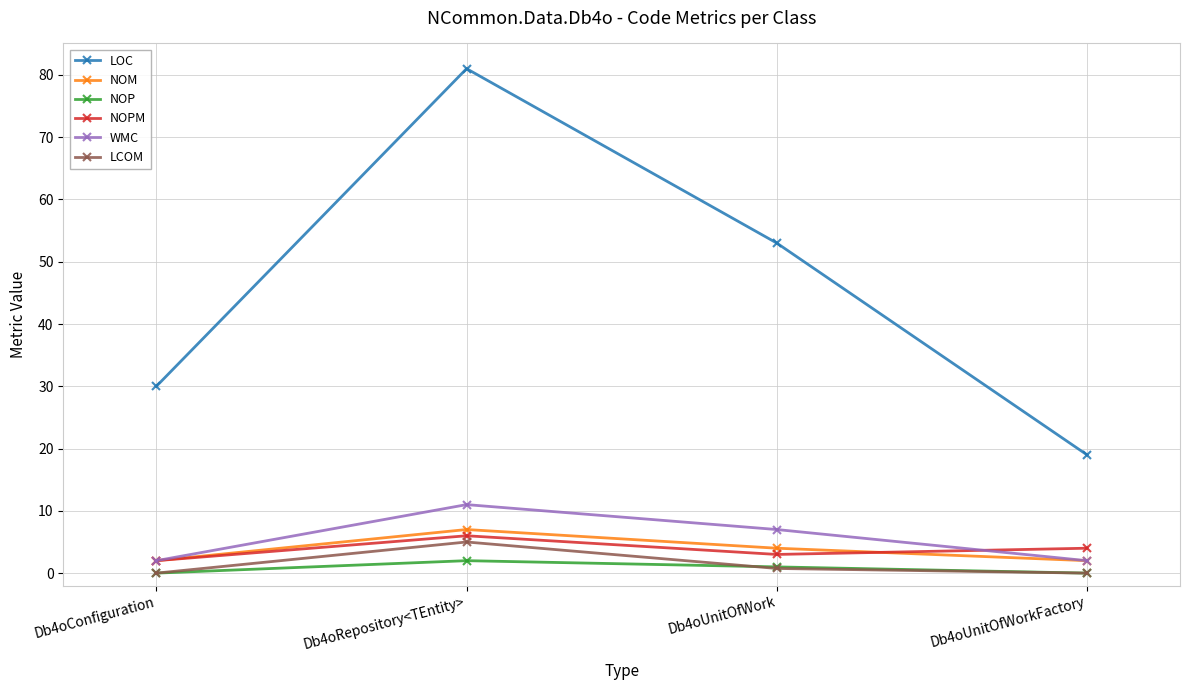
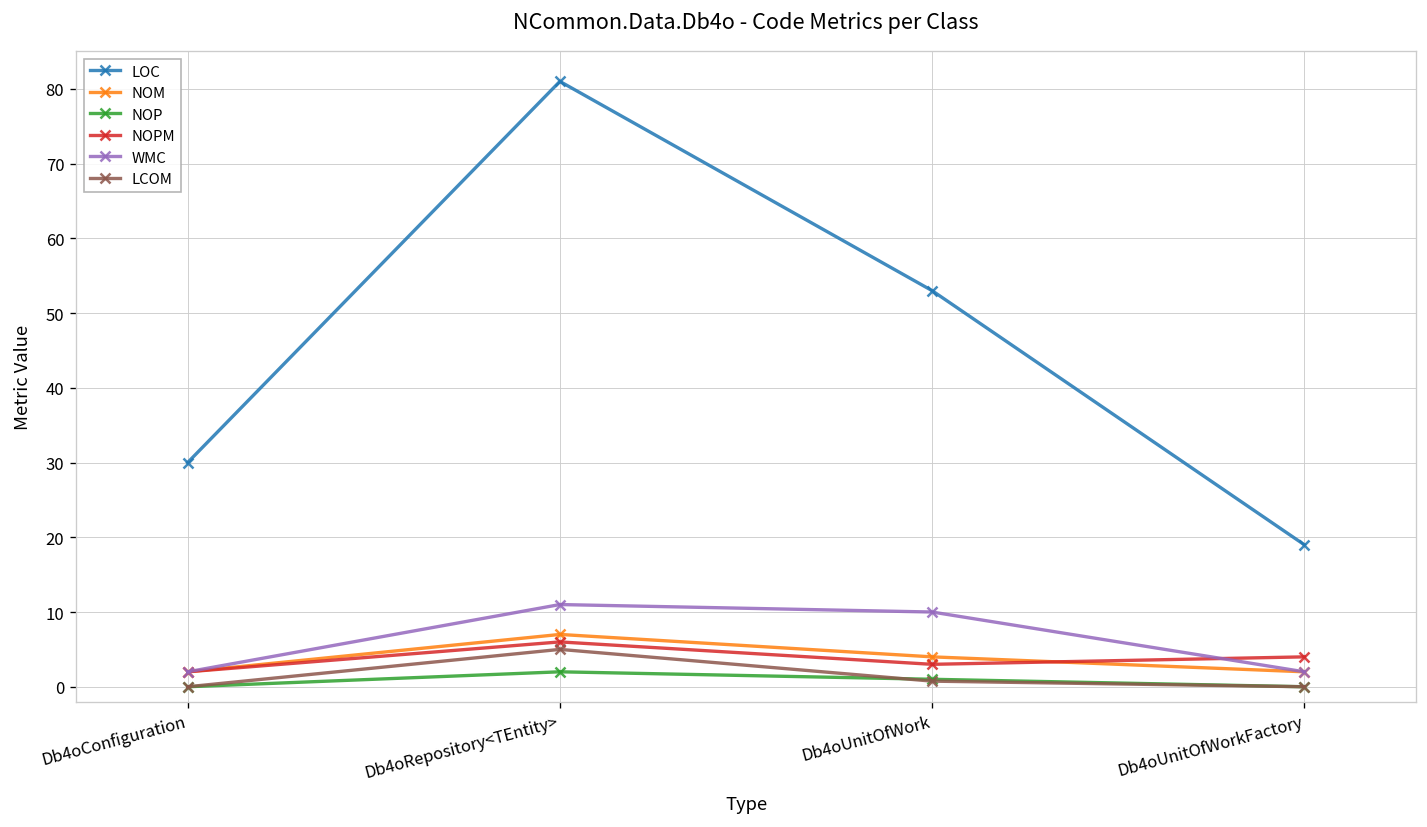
WMC, Db4oUnitOfWork: 7 -> 10
